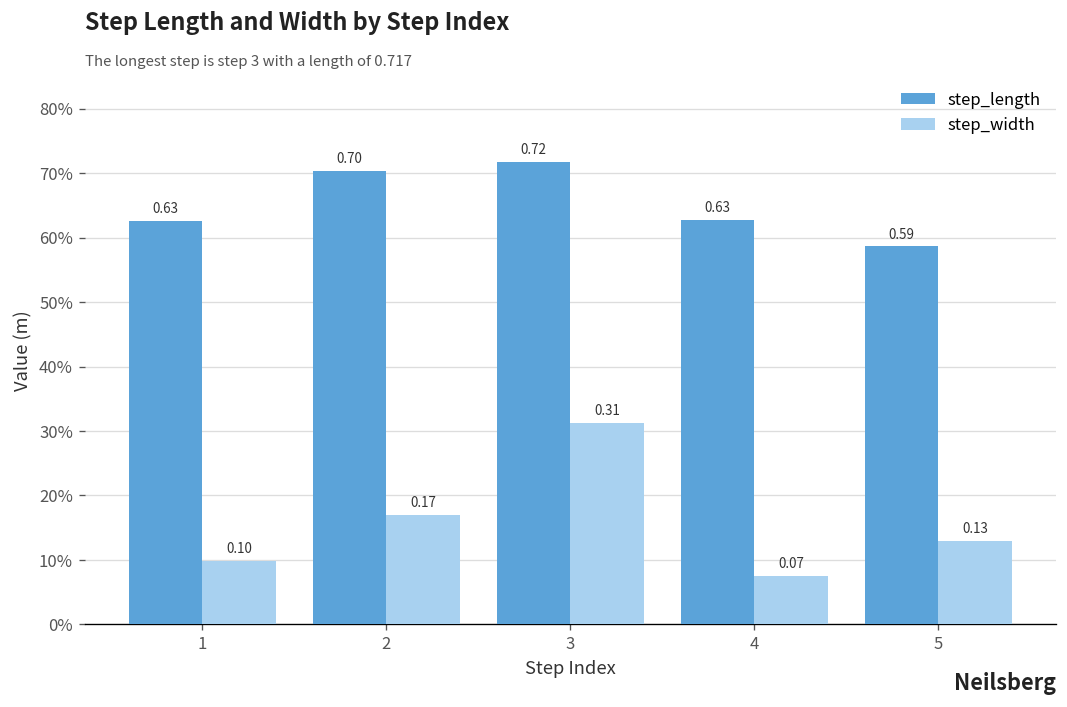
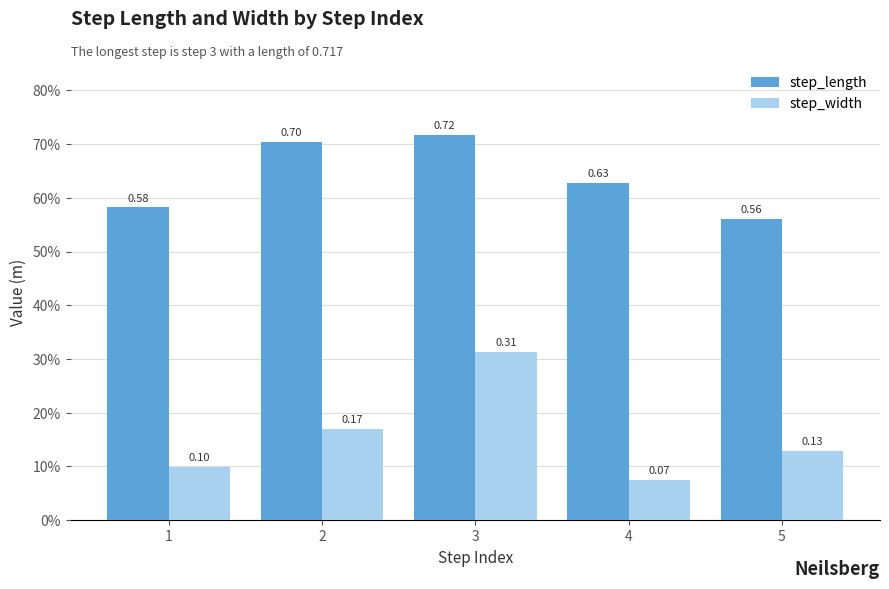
step_length, 1: 0.63 -> 0.58
step_length, 5: 0.59 -> 0.56
